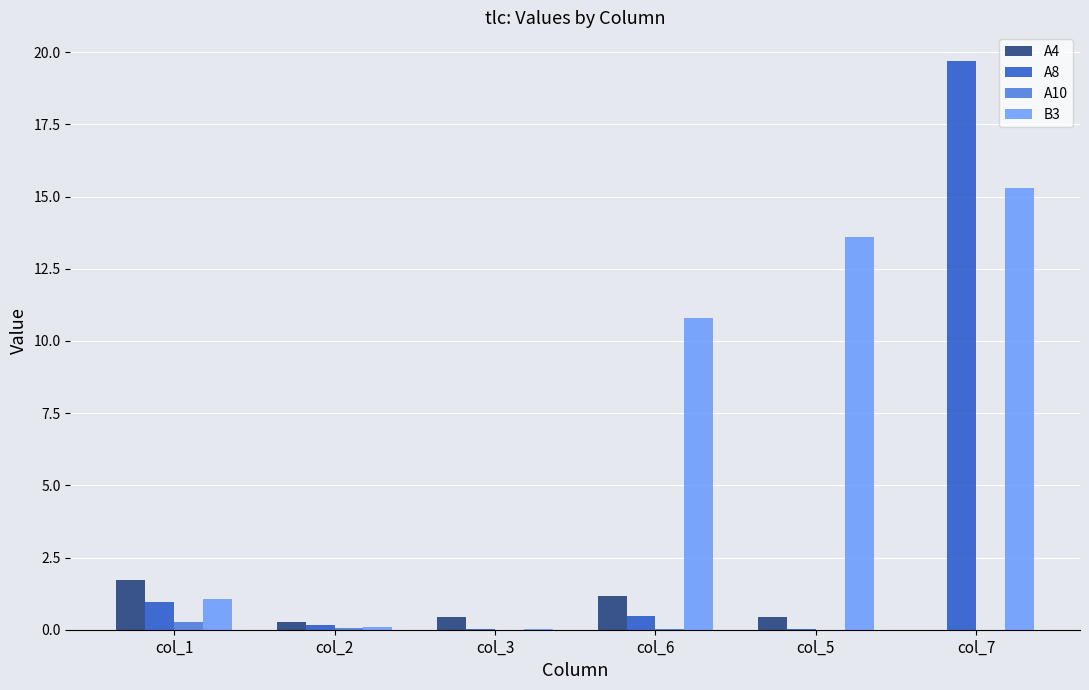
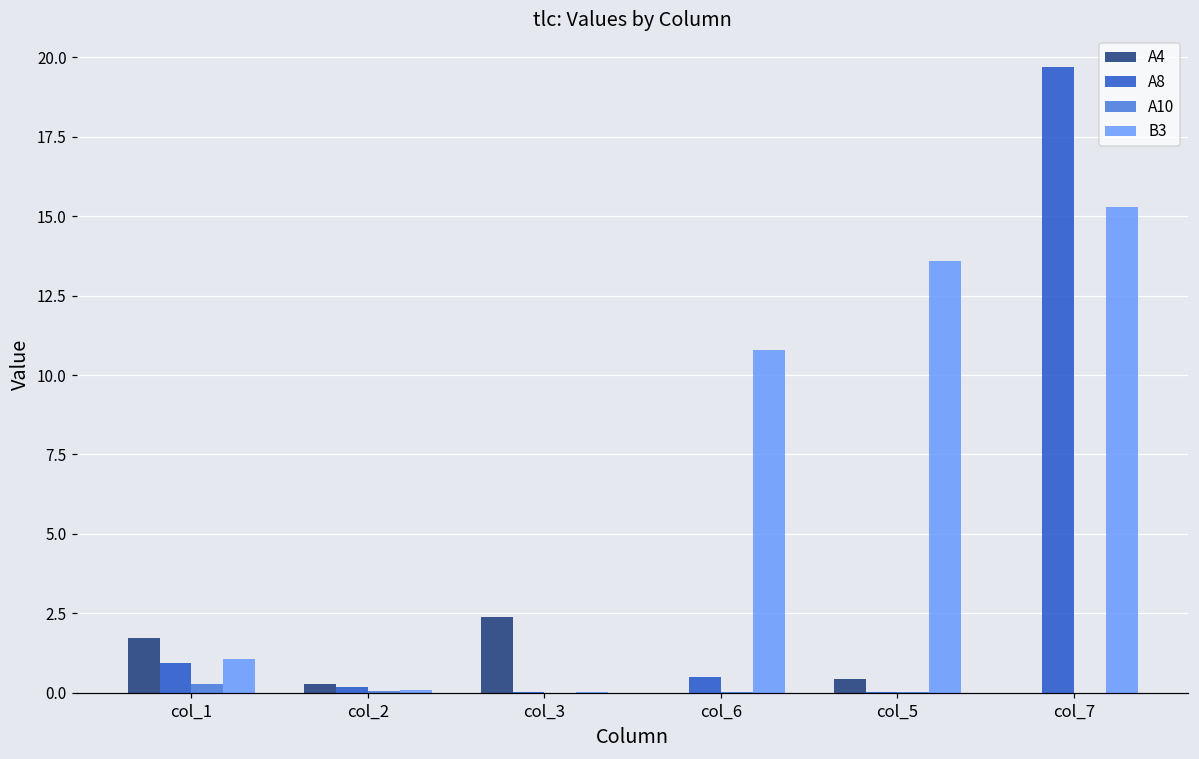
A4, col_3: 0.4 -> 2.4
A4, col_6: 1.2 -> 0.0
